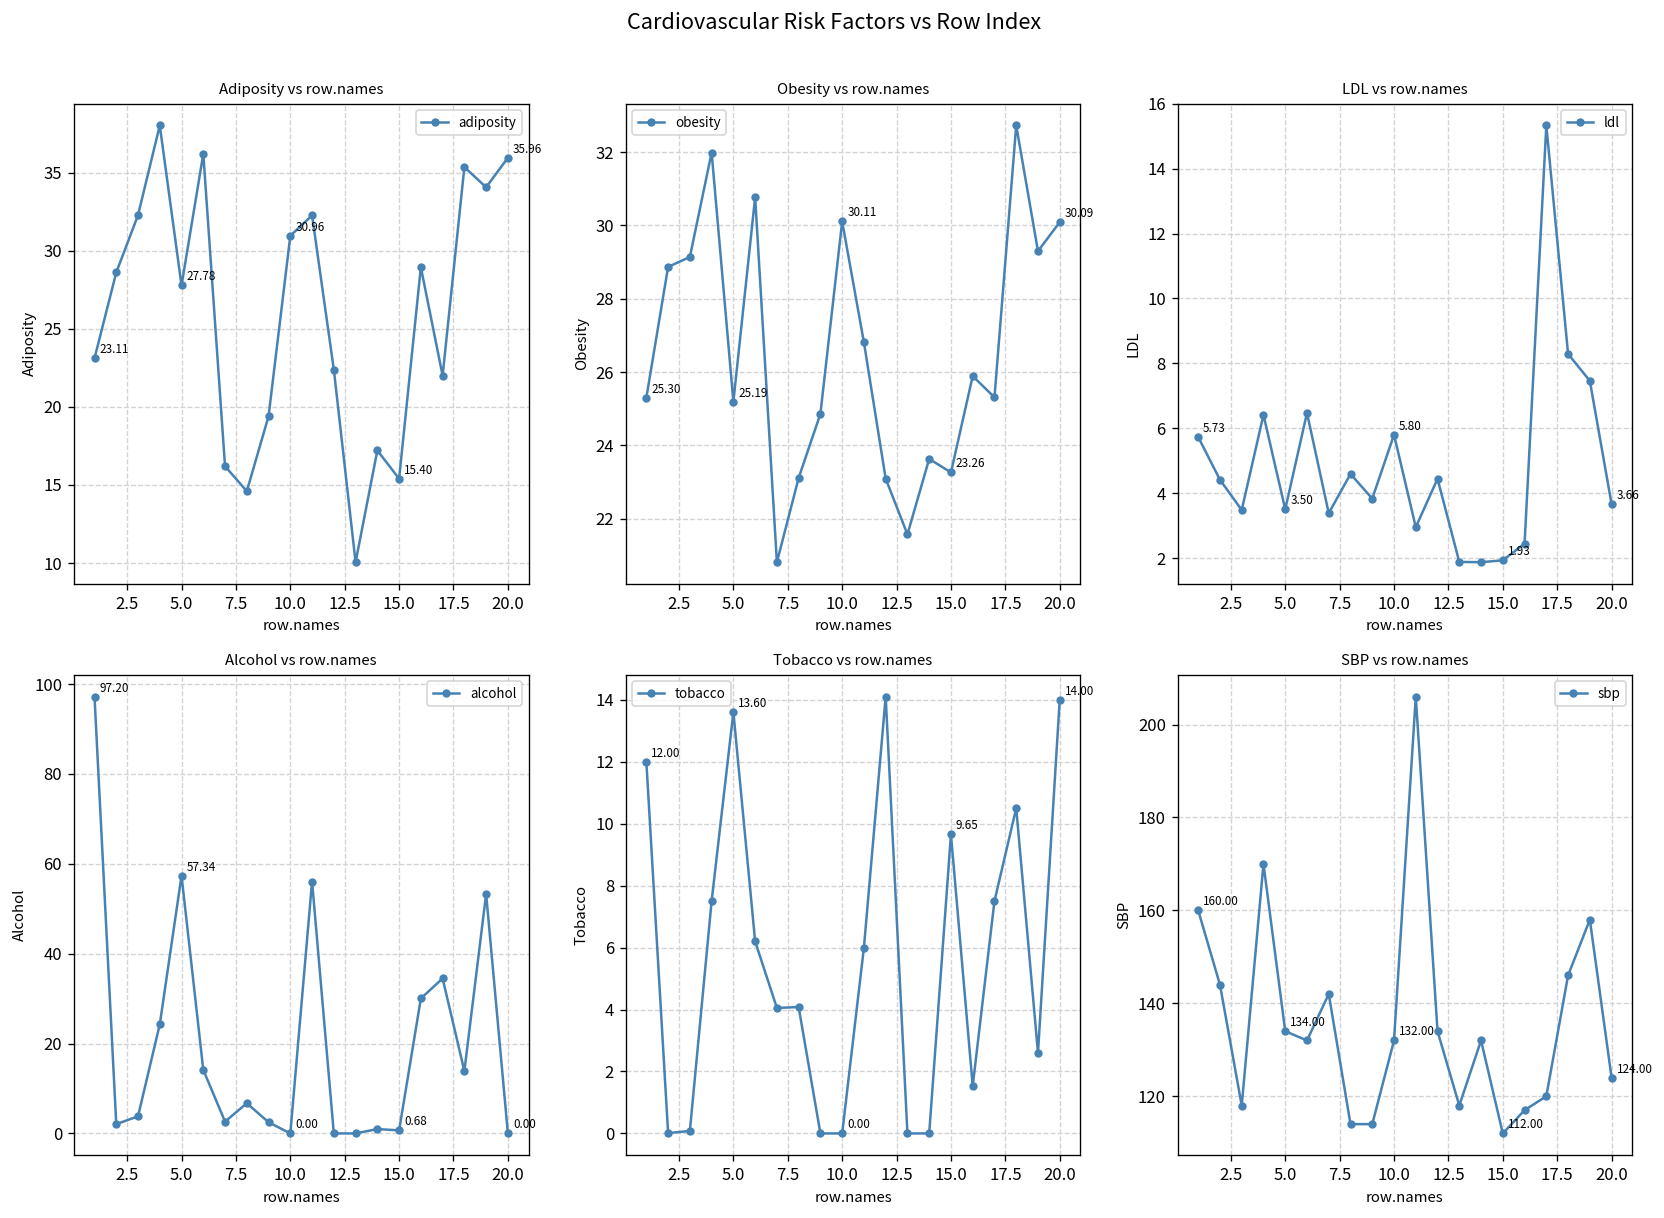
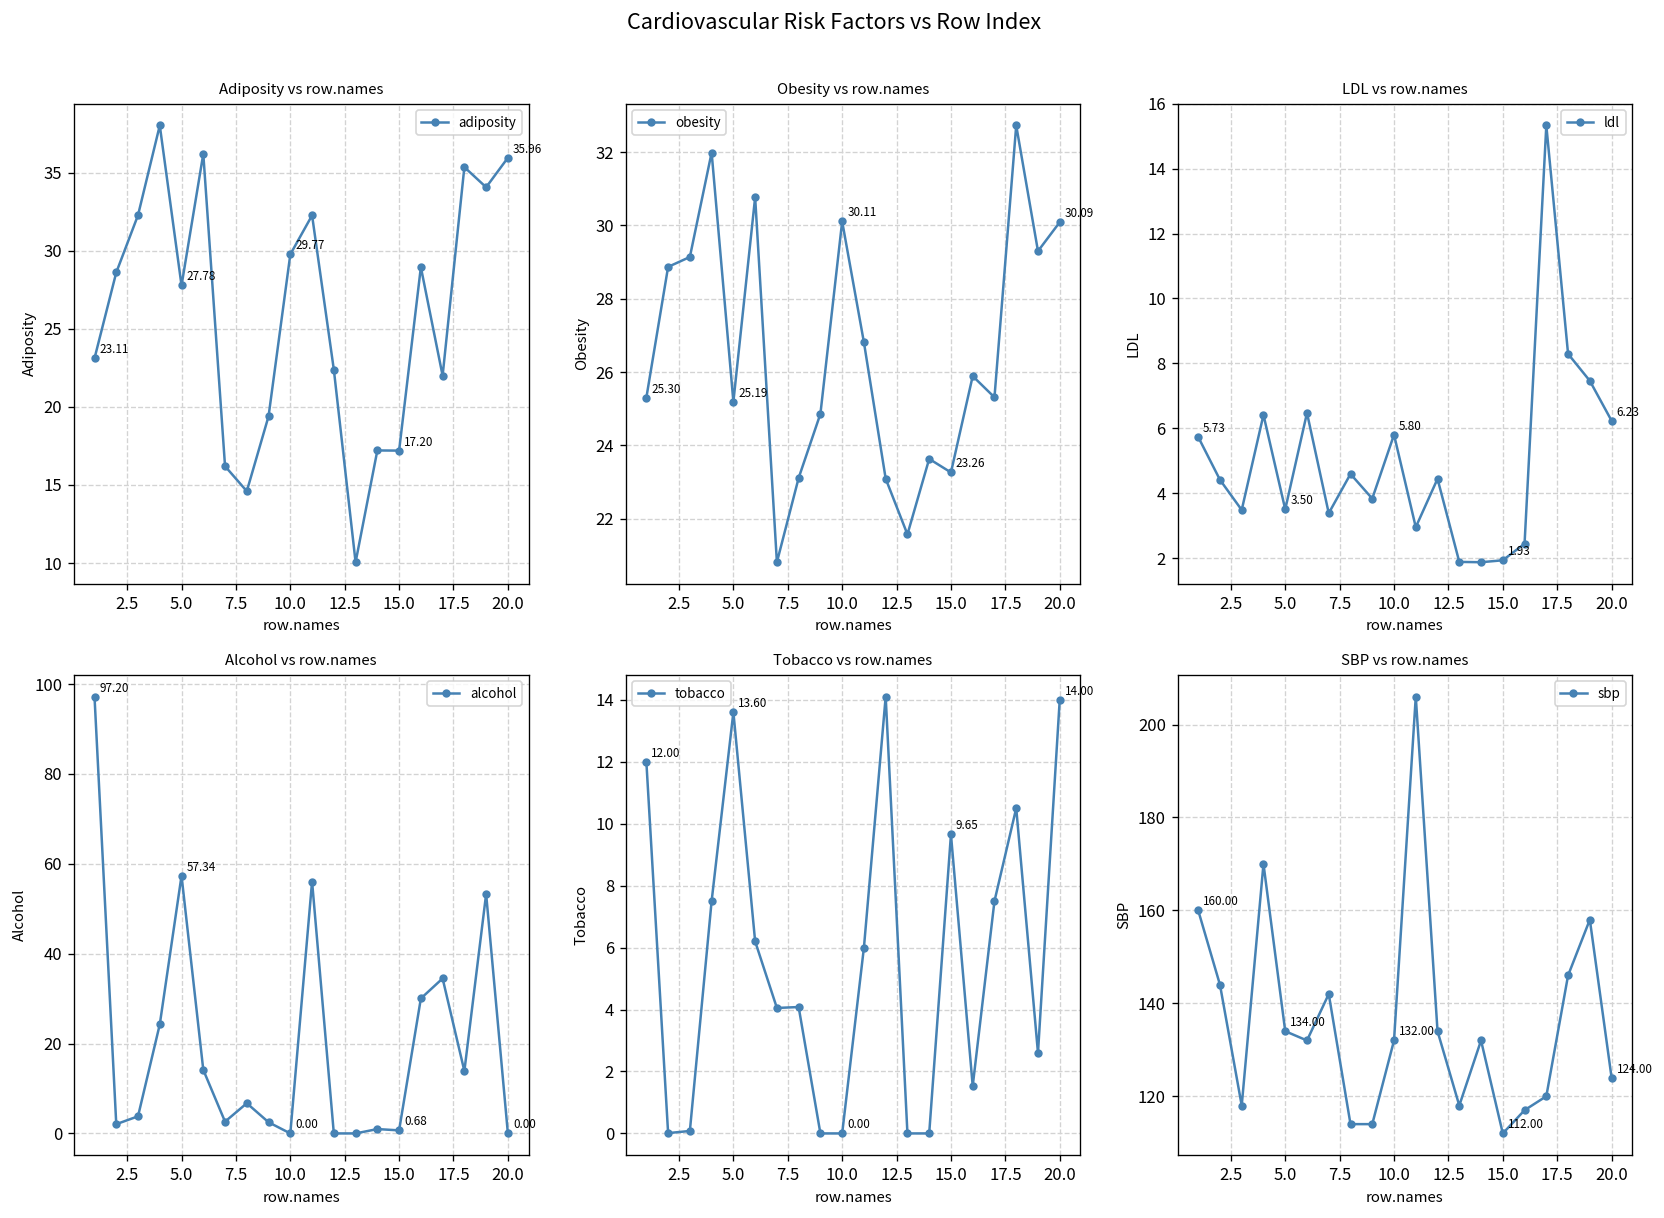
Adiposity vs row.names, 10.0: 30.96 -> 29.77
Adiposity vs row.names, 15.0: 15.40 -> 17.20
LDL vs row.names, 20.0: 3.66 -> 6.23
